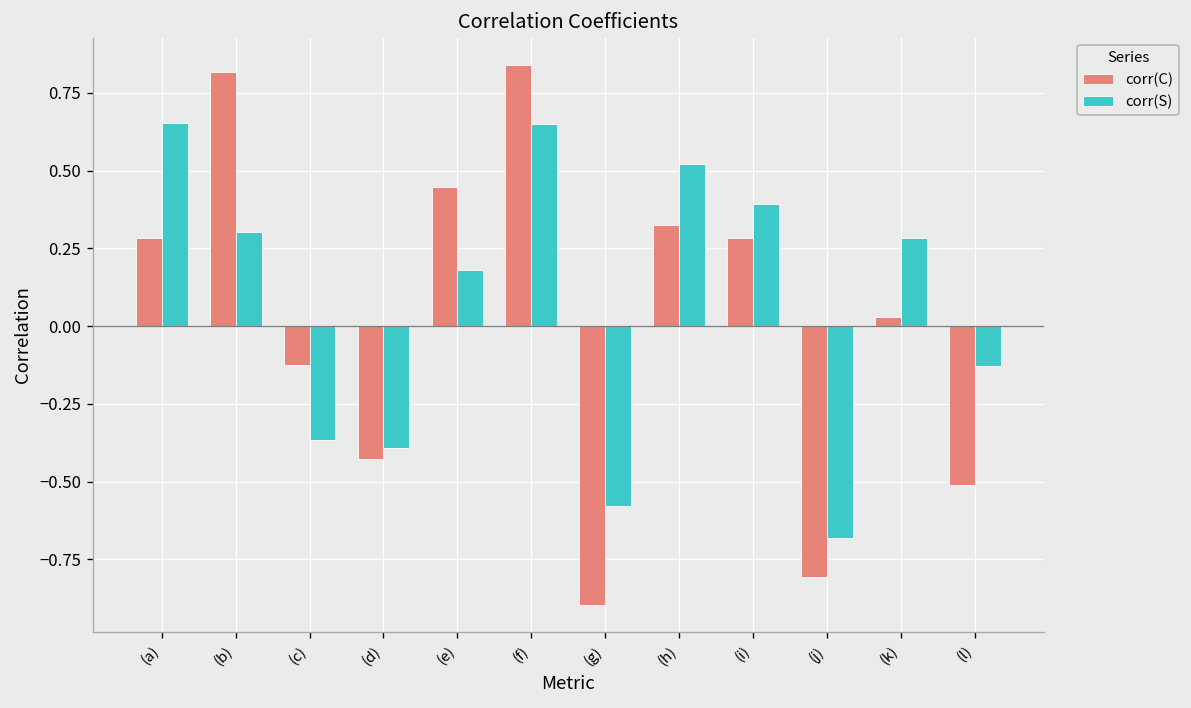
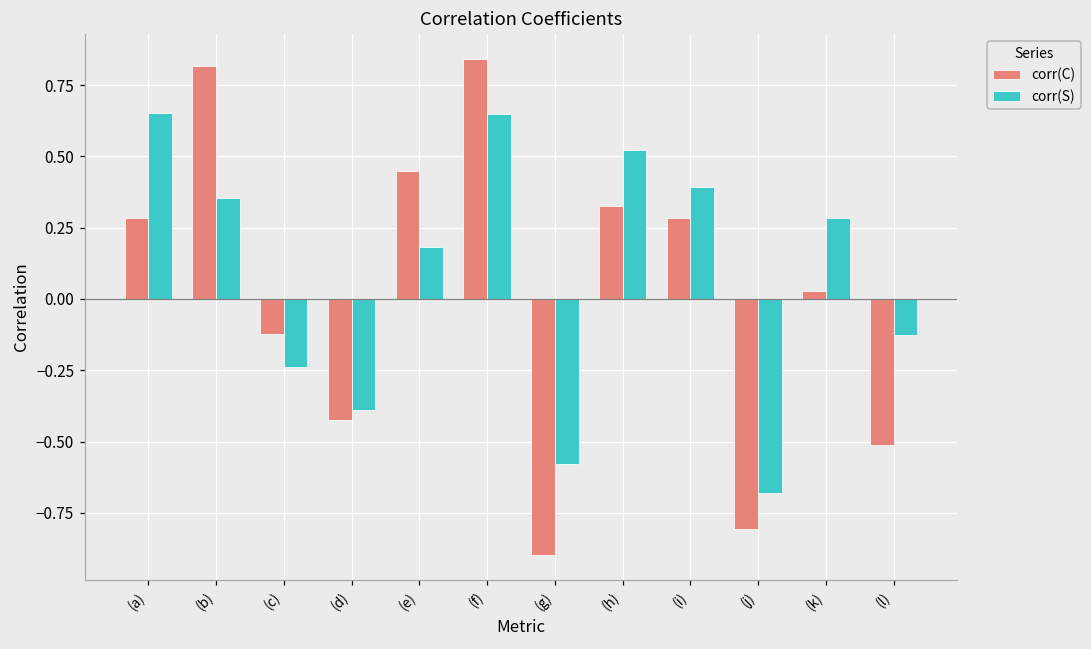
corr(S), (b): 0.30 -> 0.35
corr(S), (c): -0.36 -> -0.24
